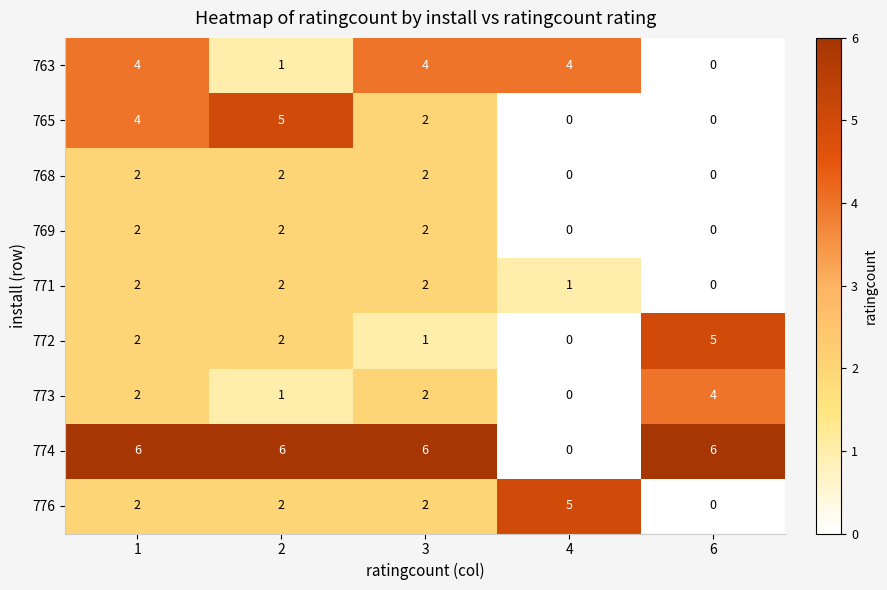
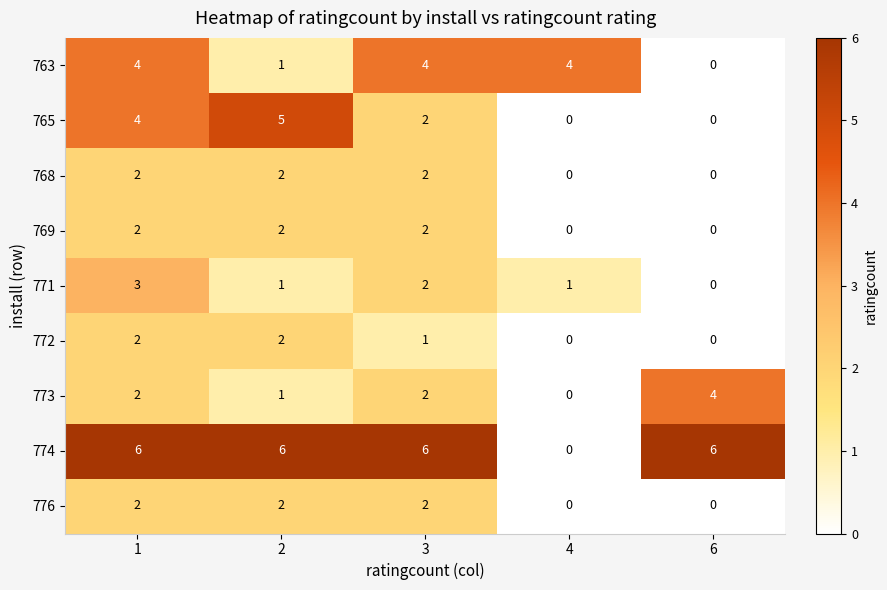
771, 1: 2 -> 3
771, 2: 2 -> 1
772, 6: 5 -> 0
776, 4: 5 -> 0
